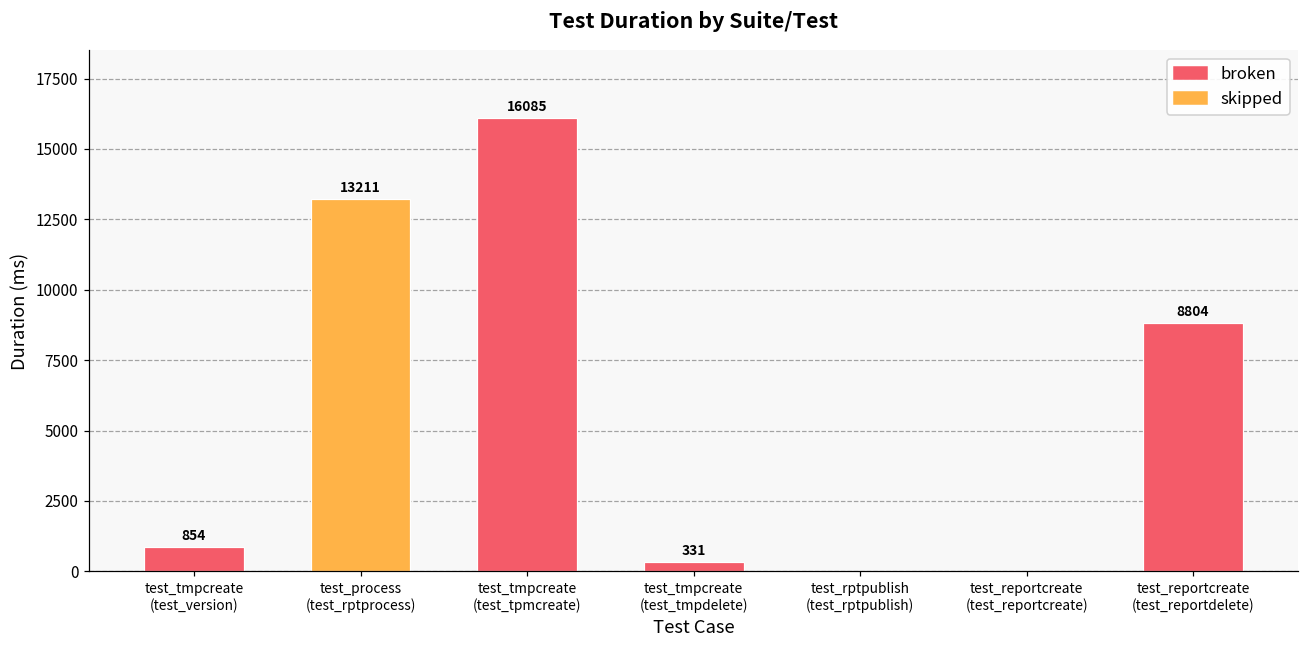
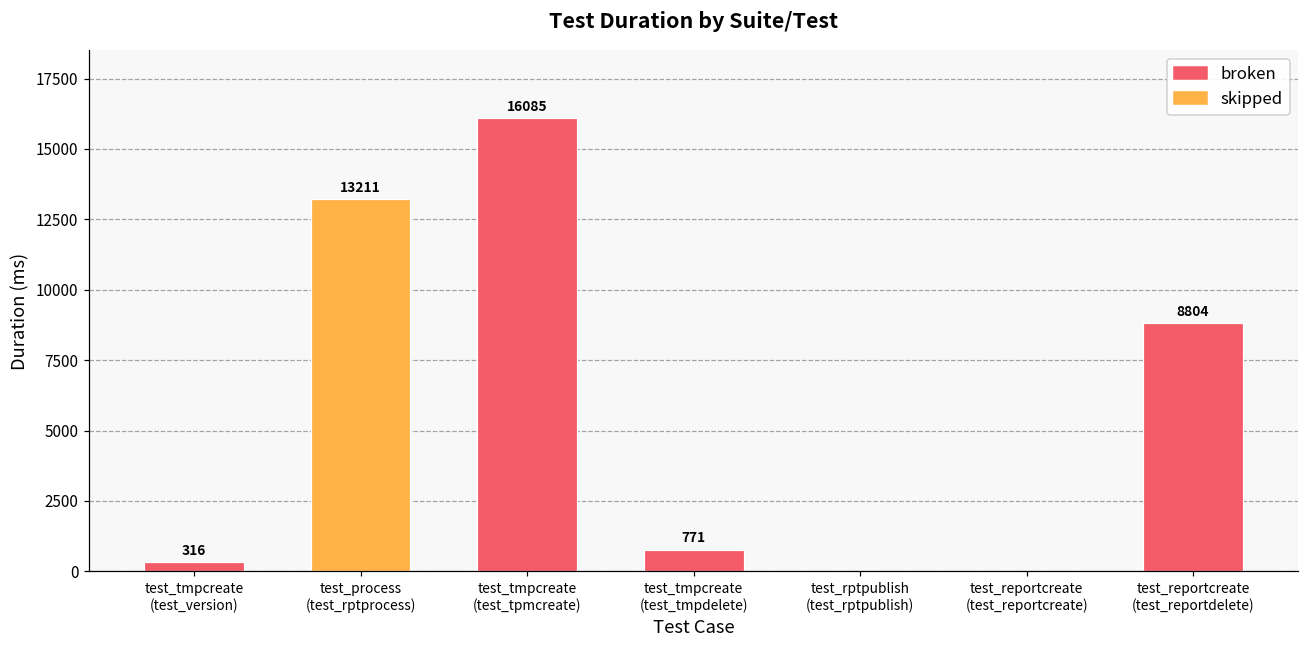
test_tmpcreate (test_version): 854 -> 316
test_tmpcreate (test_tmpdelete): 331 -> 771
